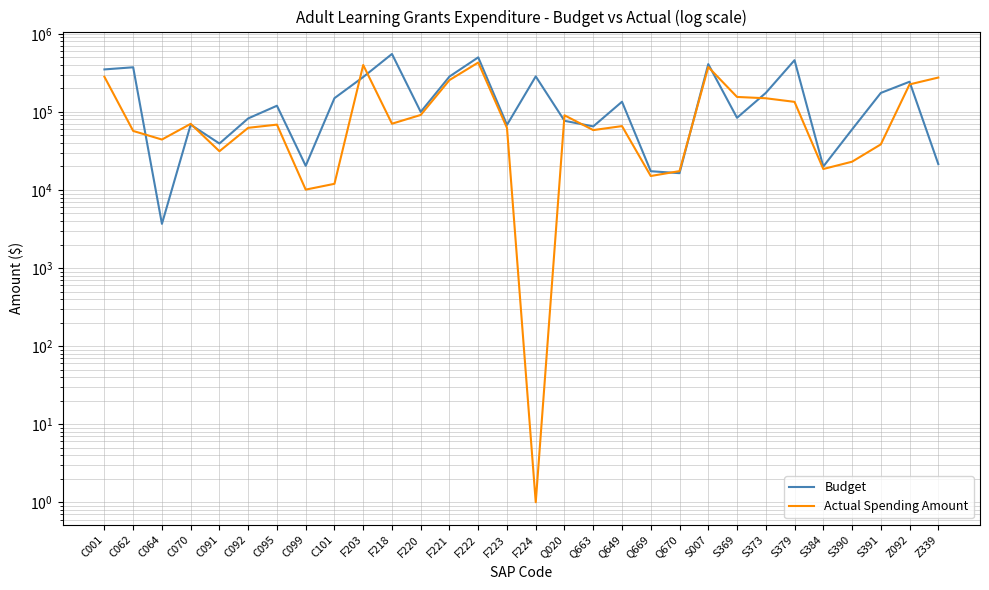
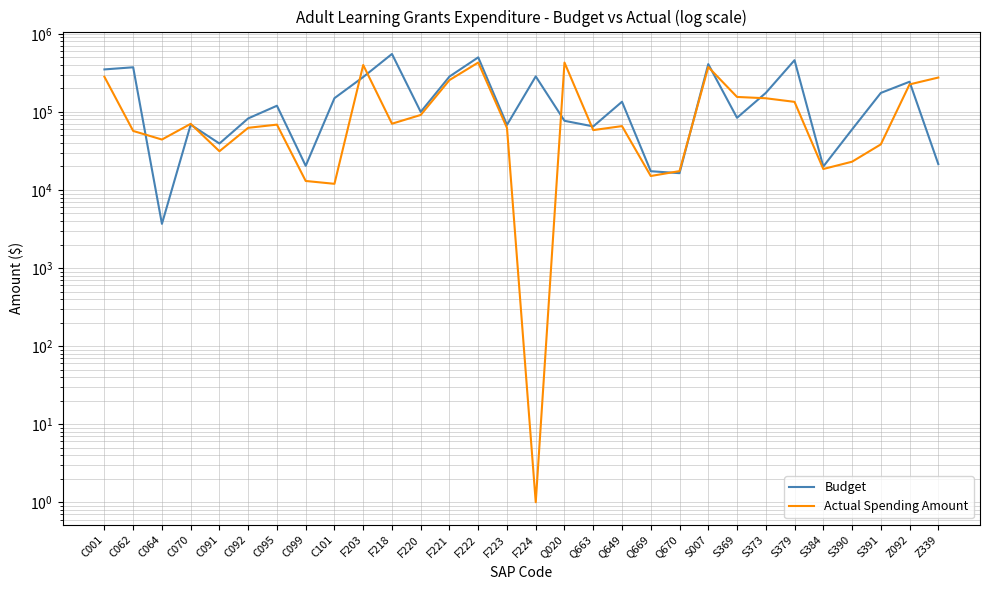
Actual Spending Amount, C099: 10000 -> 13000
Actual Spending Amount, Q020: 90000 -> 400000
